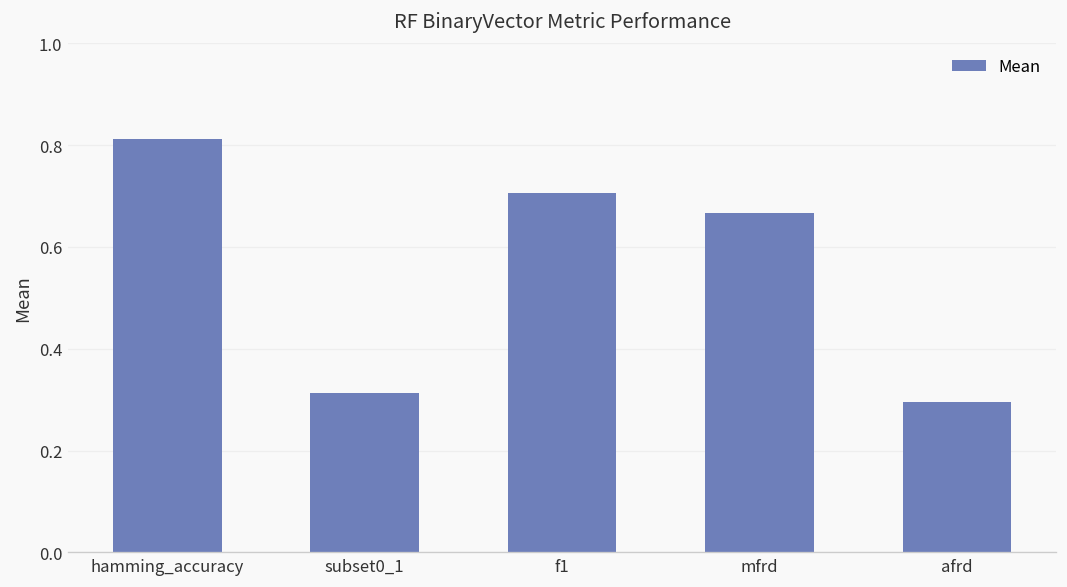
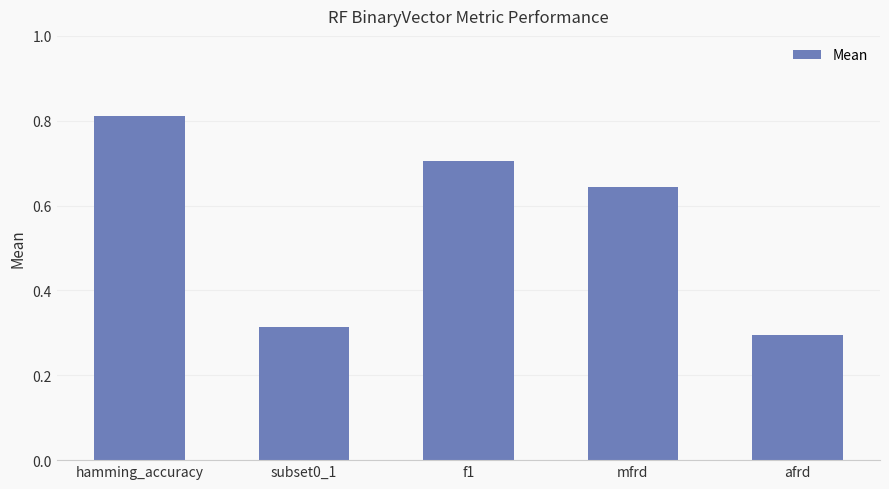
mfrd: 0.67 -> 0.64
